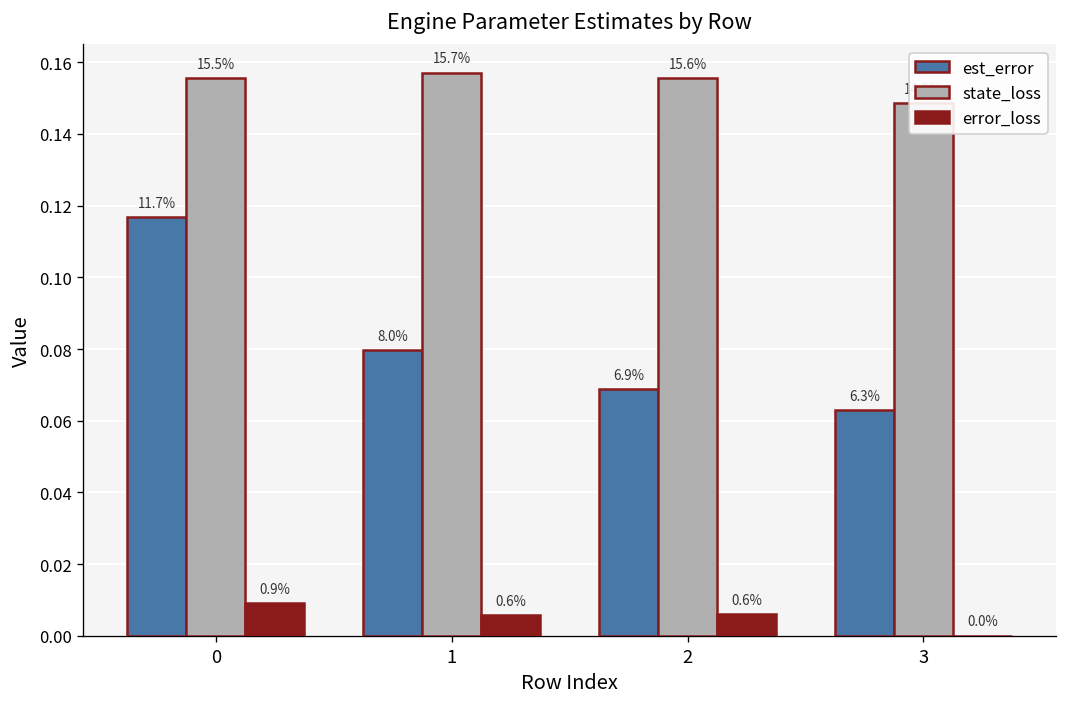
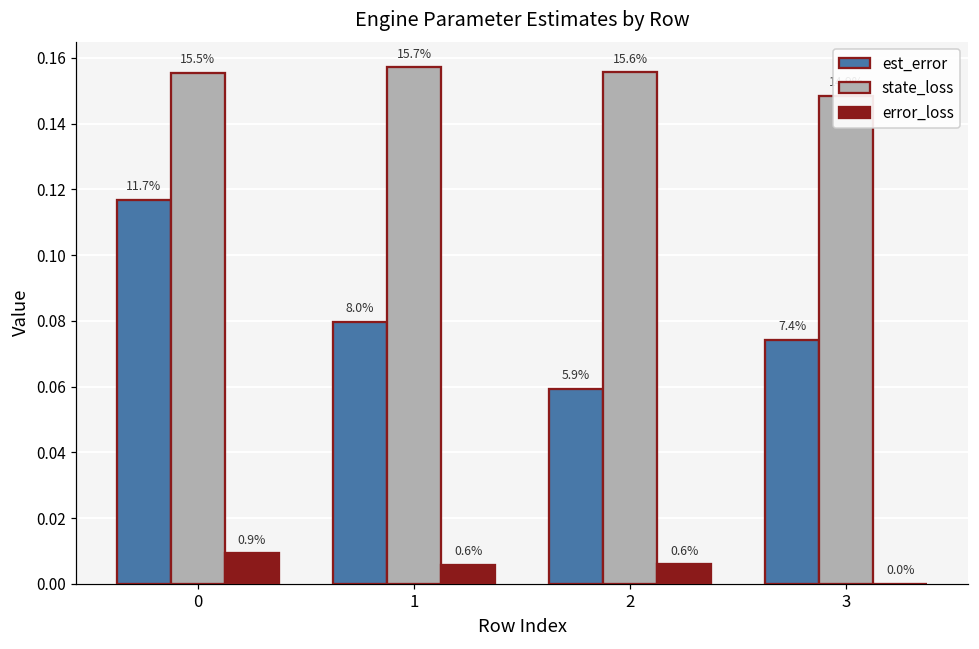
est_error, 2: 6.9% -> 5.9%
est_error, 3: 6.3% -> 7.4%
